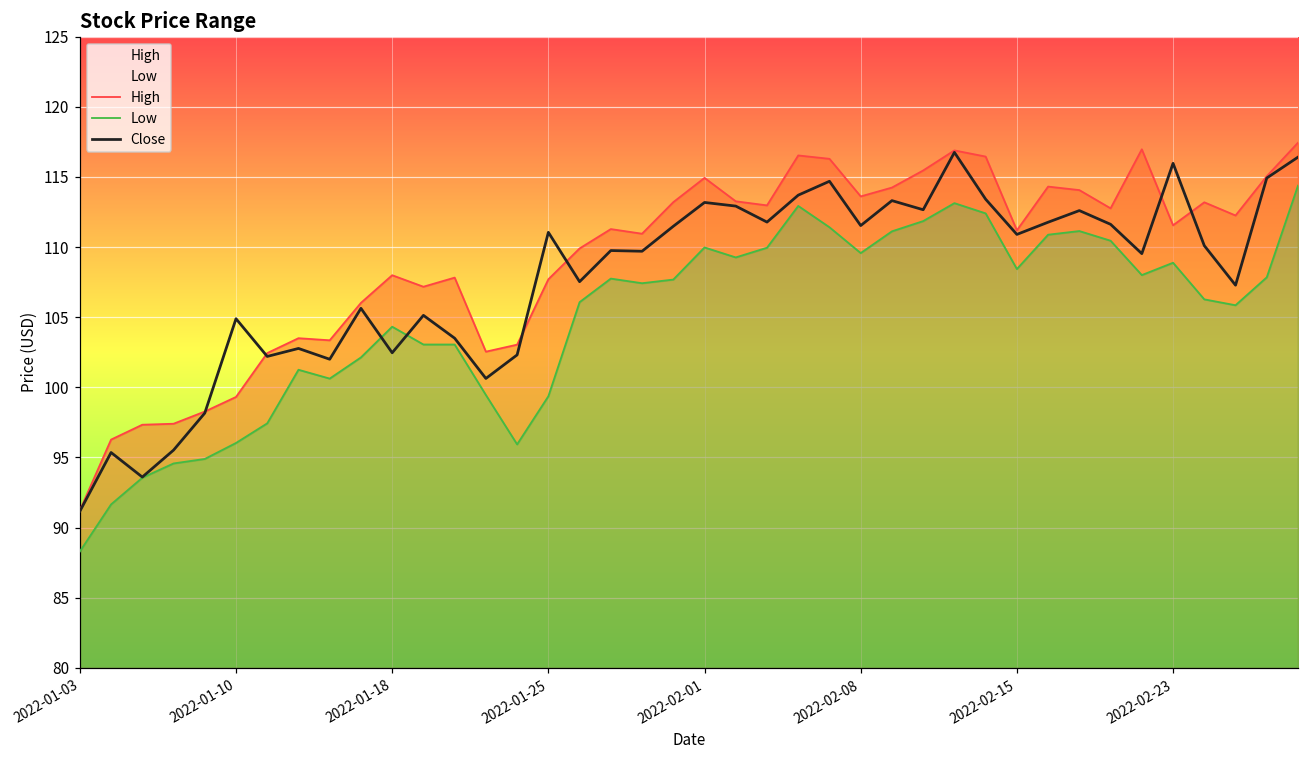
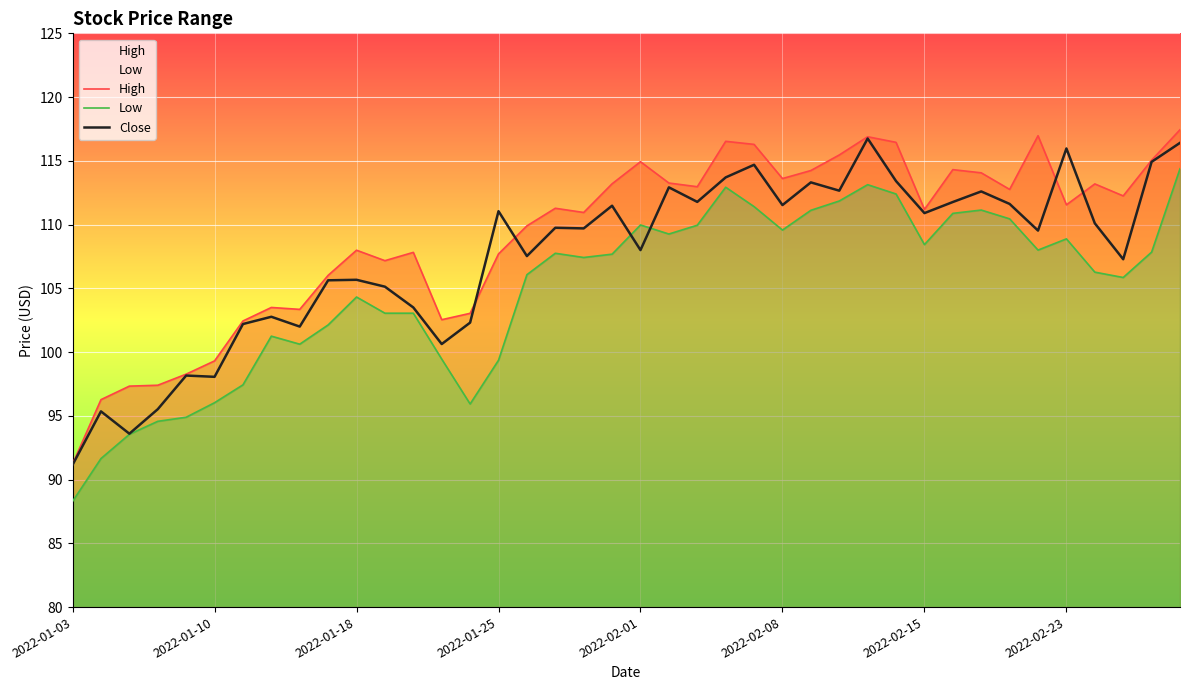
Close, 2022-01-10: 104.9 -> 98.1
Close, 2022-01-18: 102.5 -> 105.7
Close, 2022-02-01: 113.2 -> 108.0
